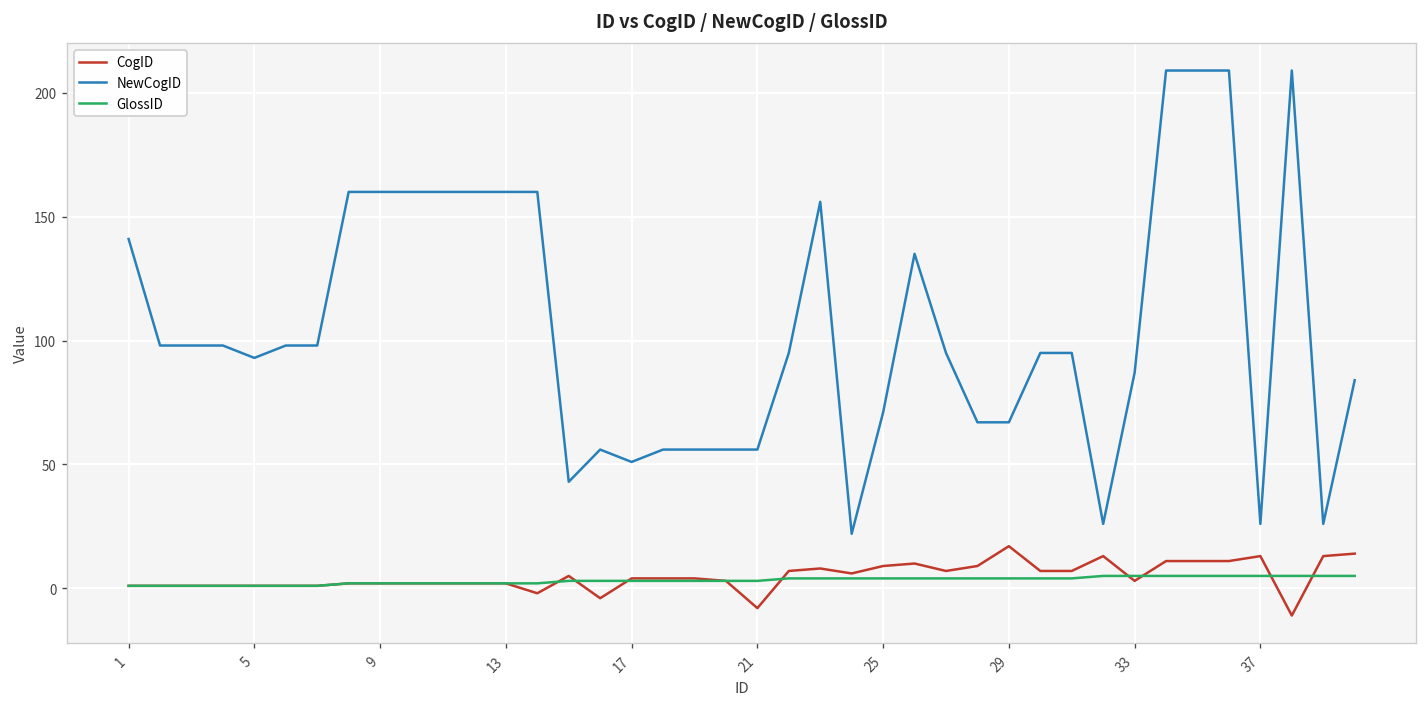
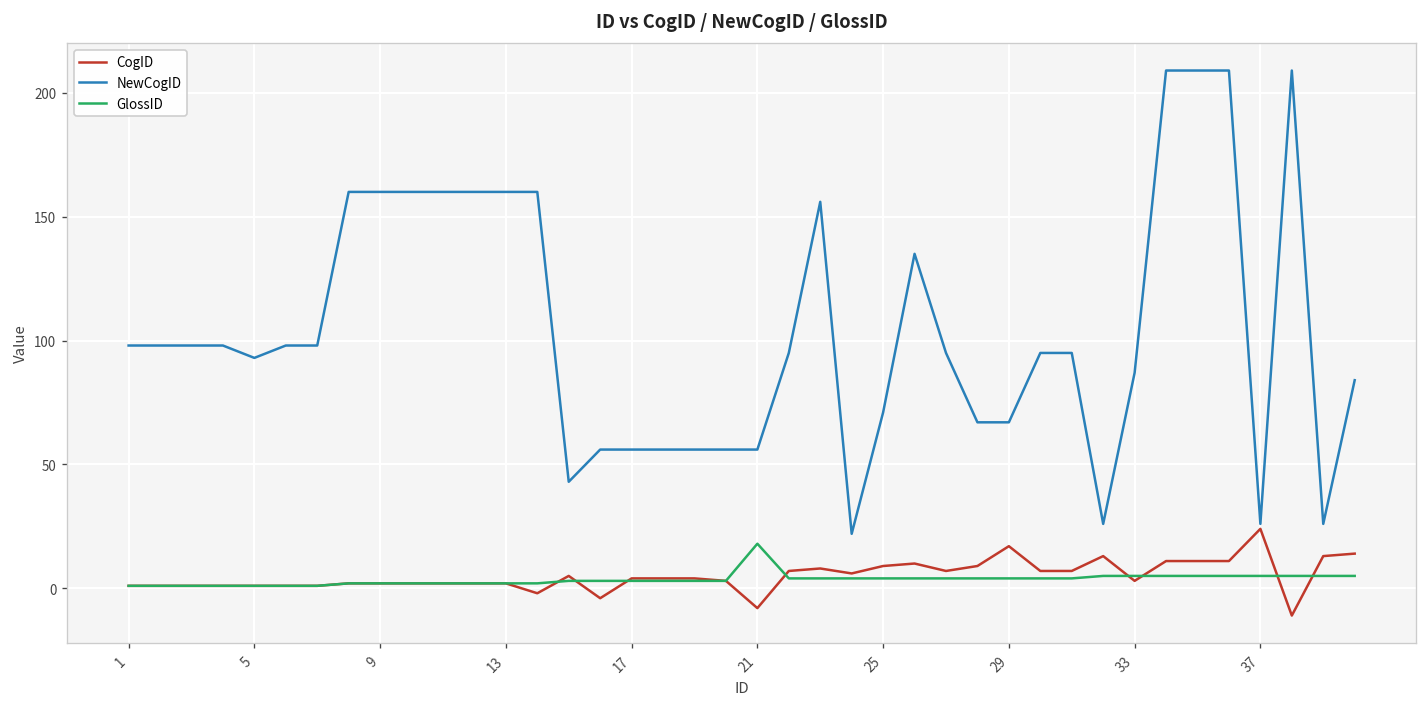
NewCogID, 1: 141 -> 98
NewCogID, 17: 51 -> 56
GlossID, 21: 3 -> 18
CogID, 37: 13 -> 24
